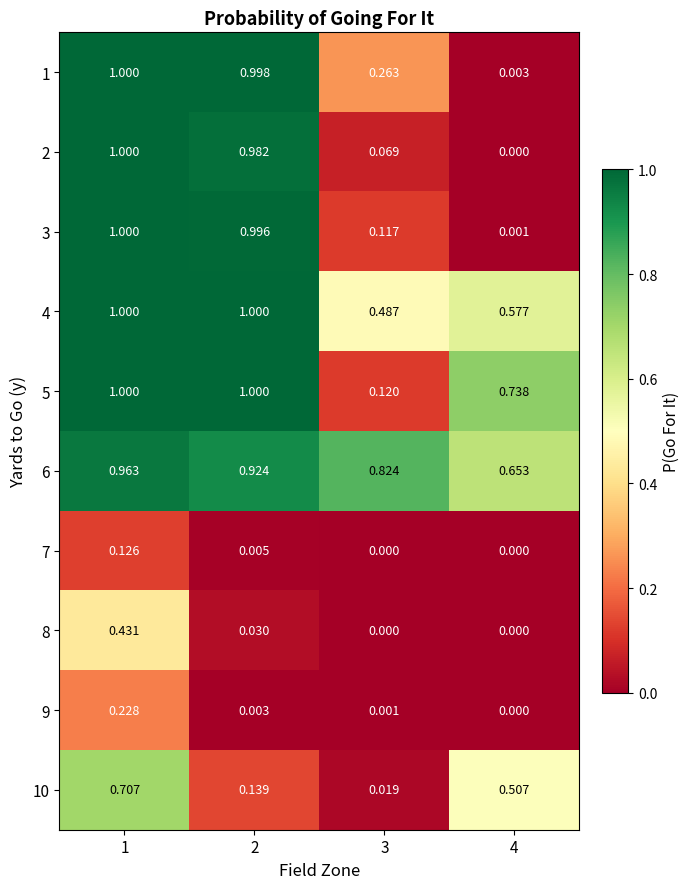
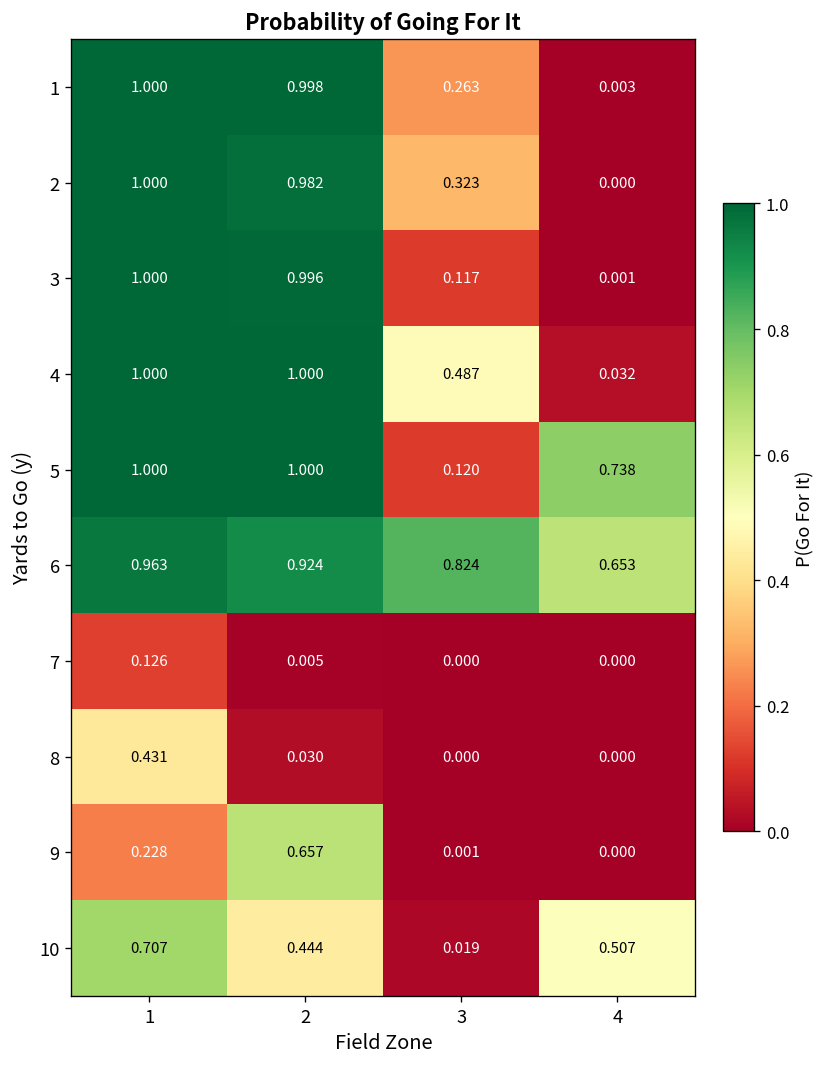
2, 3: 0.069 -> 0.323
4, 4: 0.577 -> 0.032
9, 2: 0.003 -> 0.657
10, 2: 0.139 -> 0.444
